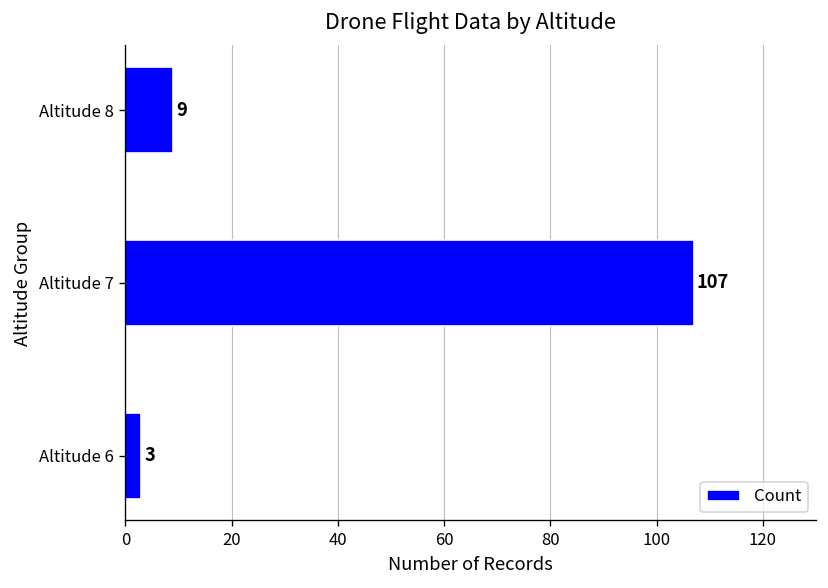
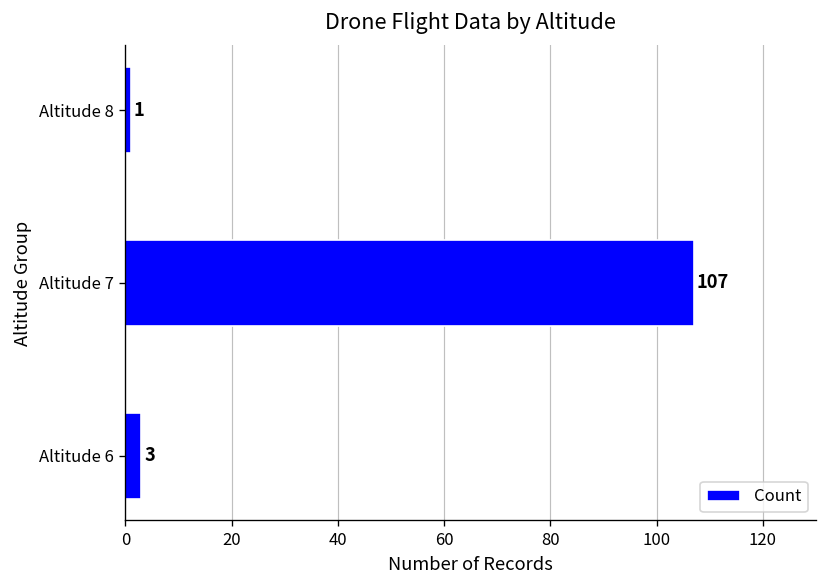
Altitude 8: 9 -> 1
